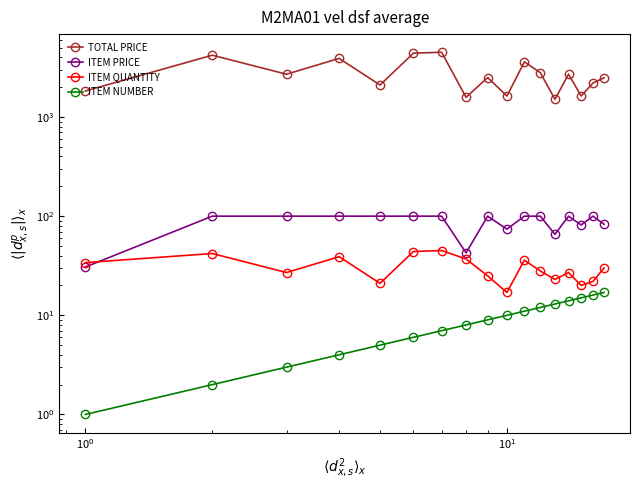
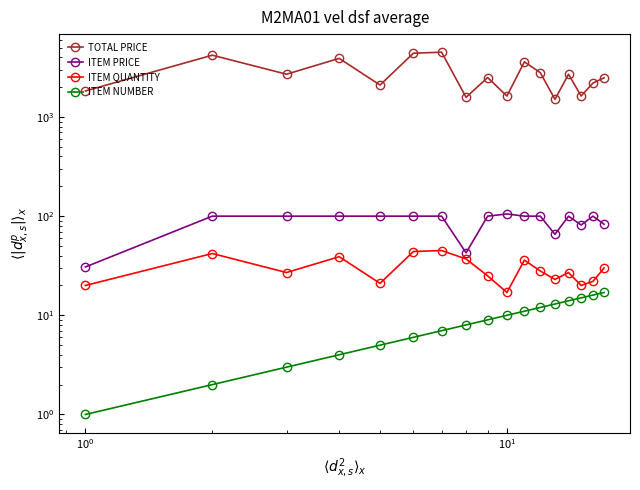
ITEM QUANTITY, 10^0: 34 -> 20
ITEM PRICE, 10^1: 70 -> 110
